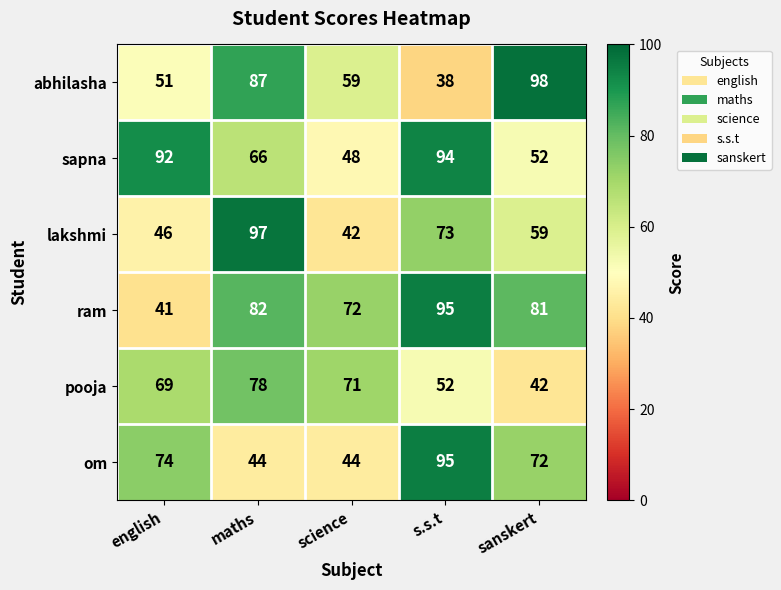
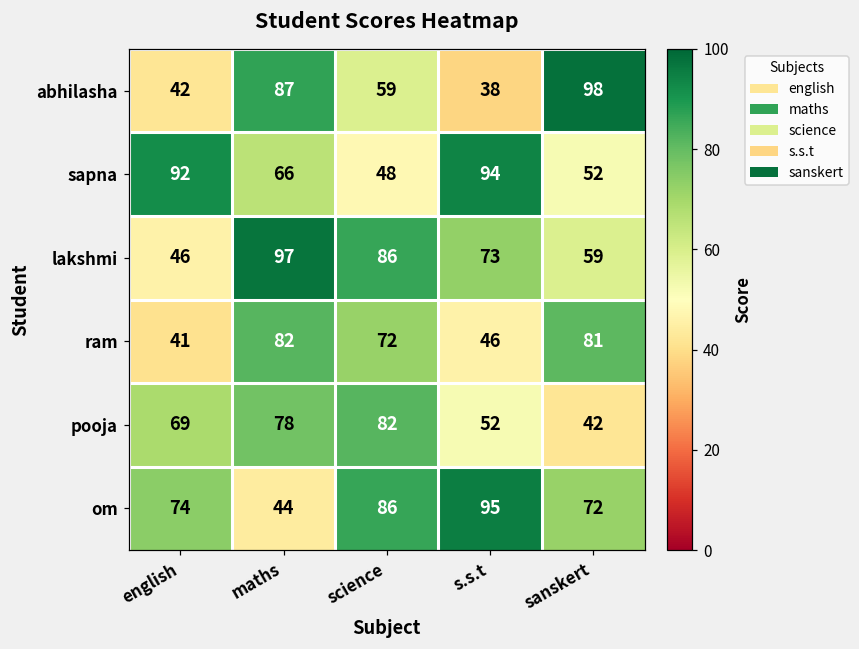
abhilasha, english: 51 -> 42
lakshmi, science: 42 -> 86
ram, s.s.t: 95 -> 46
pooja, science: 71 -> 82
om, science: 44 -> 86
